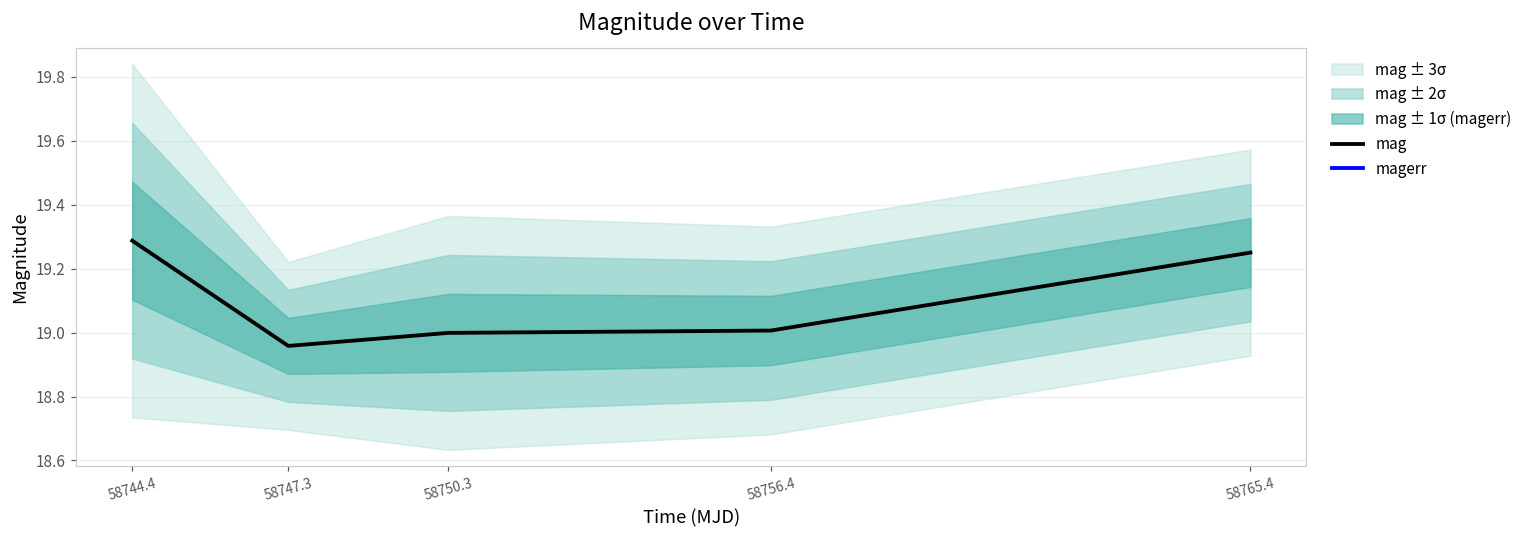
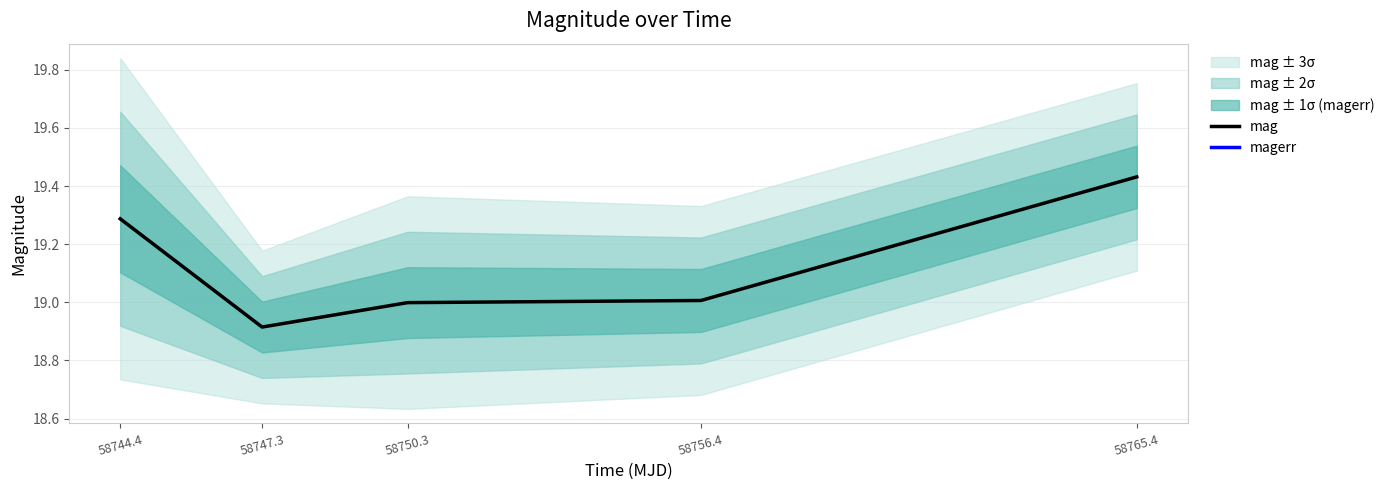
mag, 58747.3: 18.96 -> 18.92
mag, 58765.4: 19.25 -> 19.43
